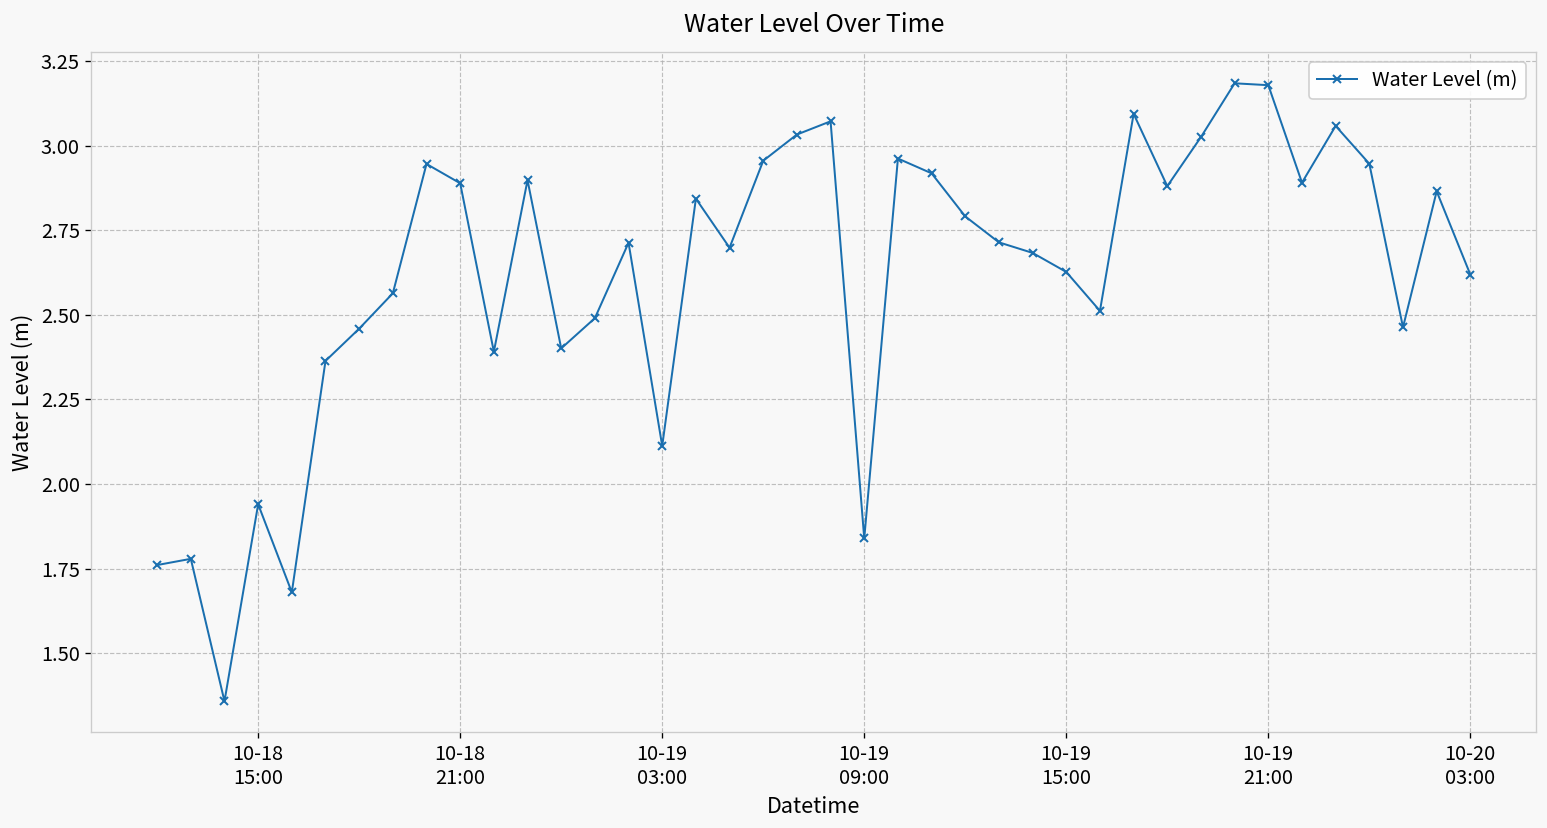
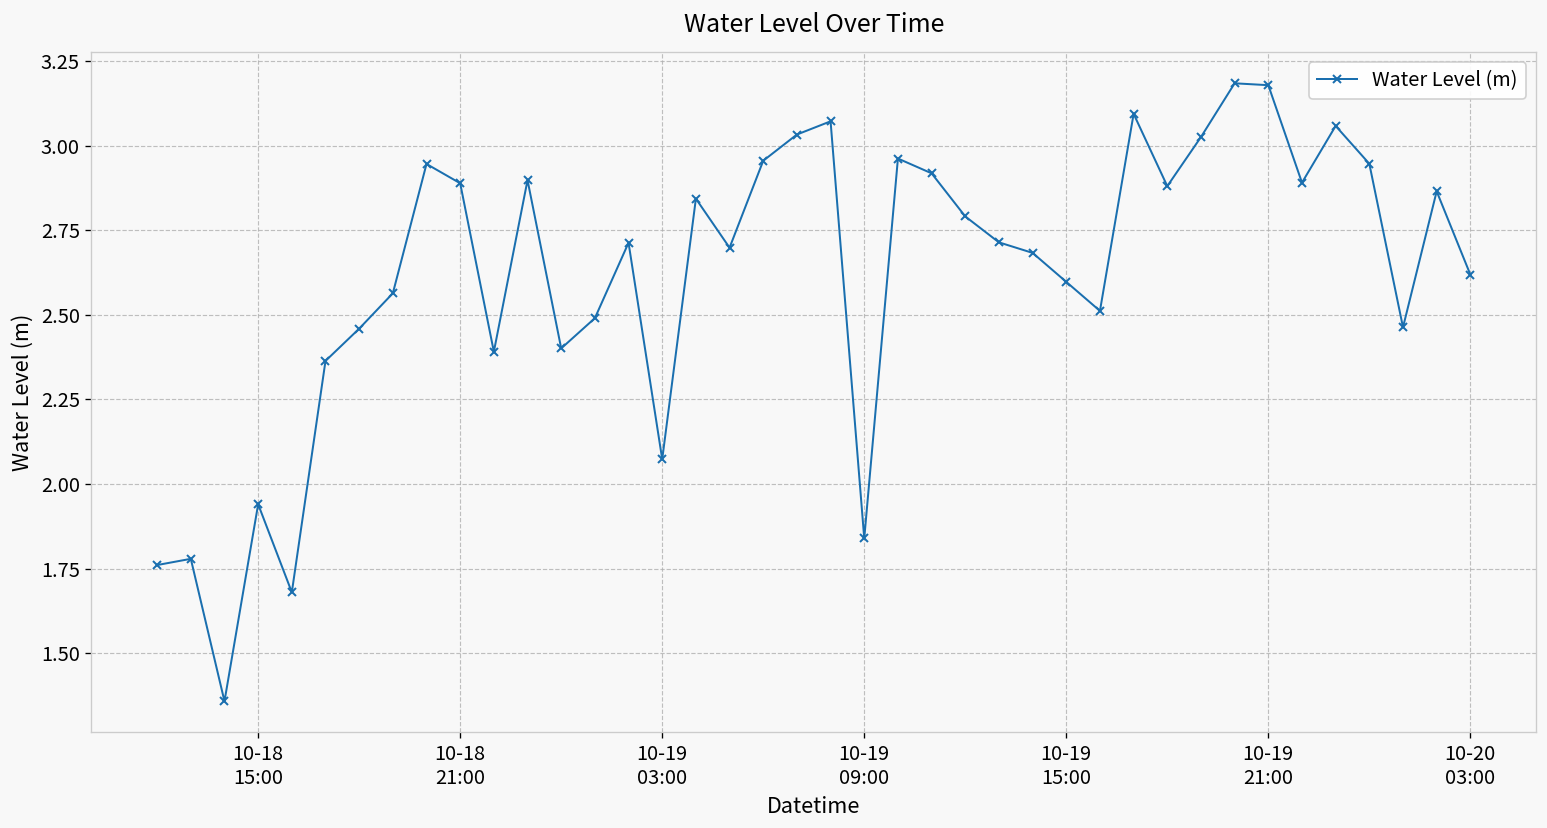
10-19 03:00: 2.11 -> 2.07
10-19 15:00: 2.63 -> 2.60
